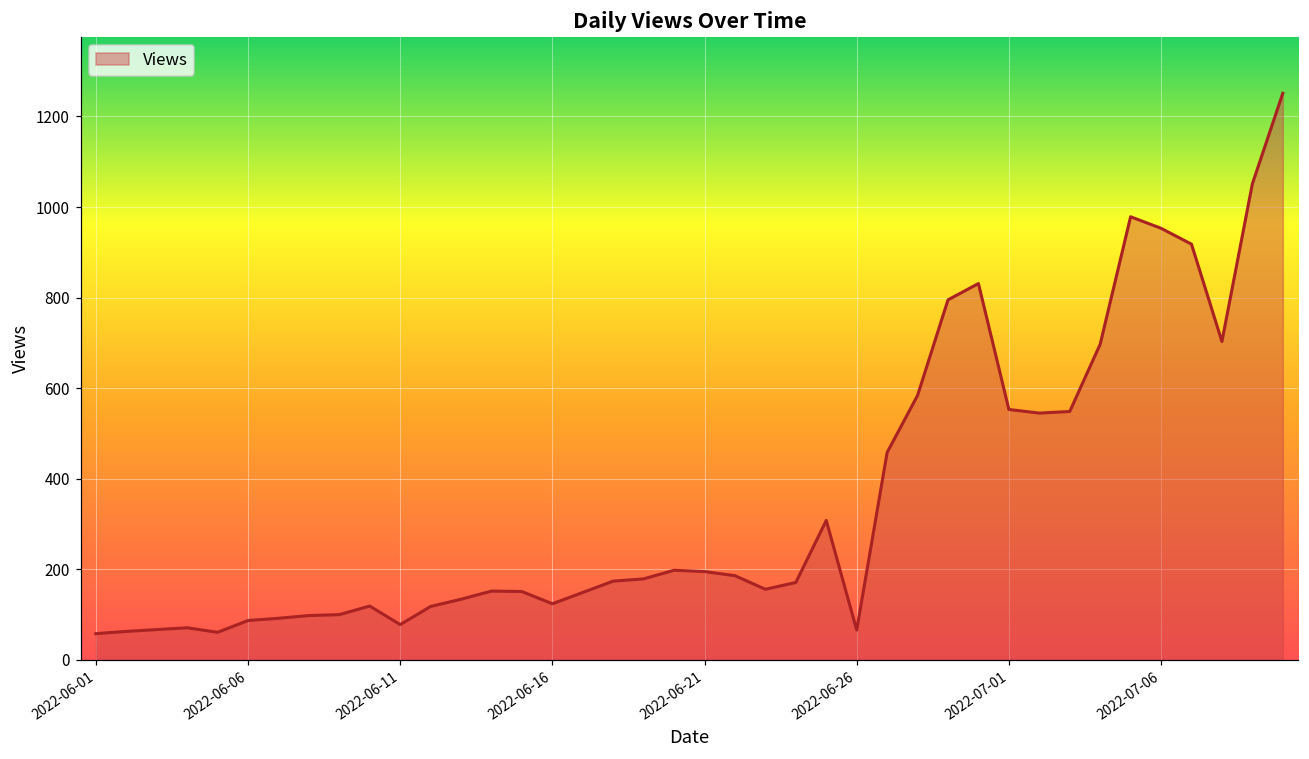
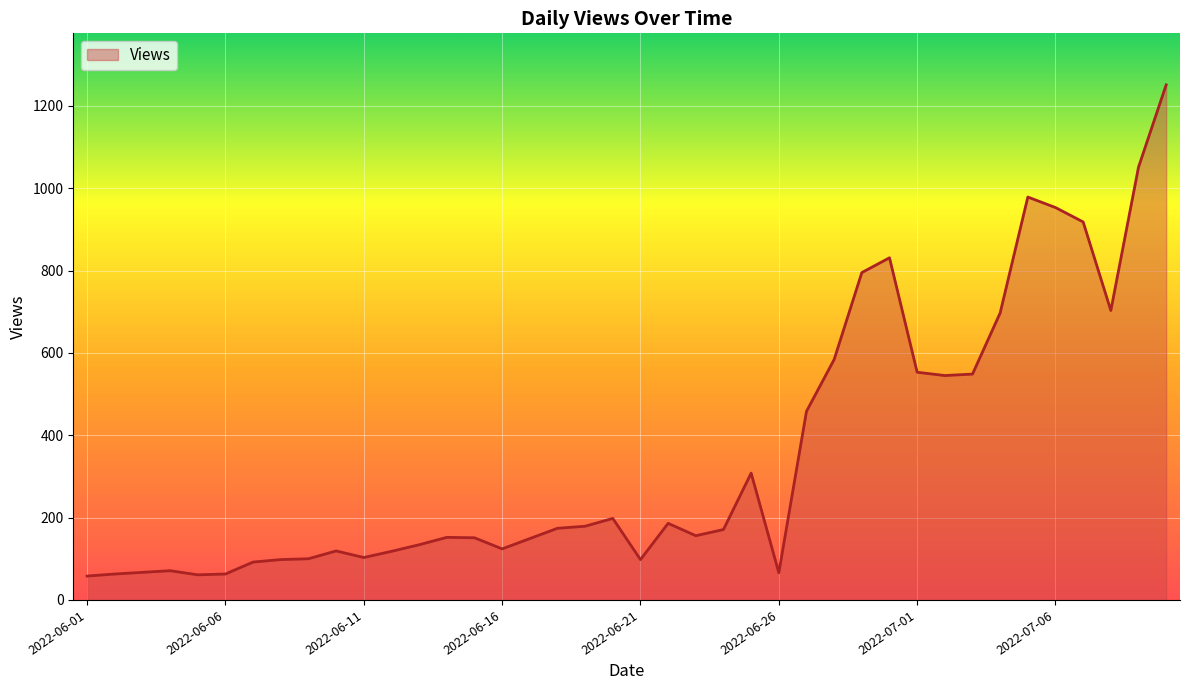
2022-06-06: 90 -> 60
2022-06-11: 80 -> 100
2022-06-21: 200 -> 100
